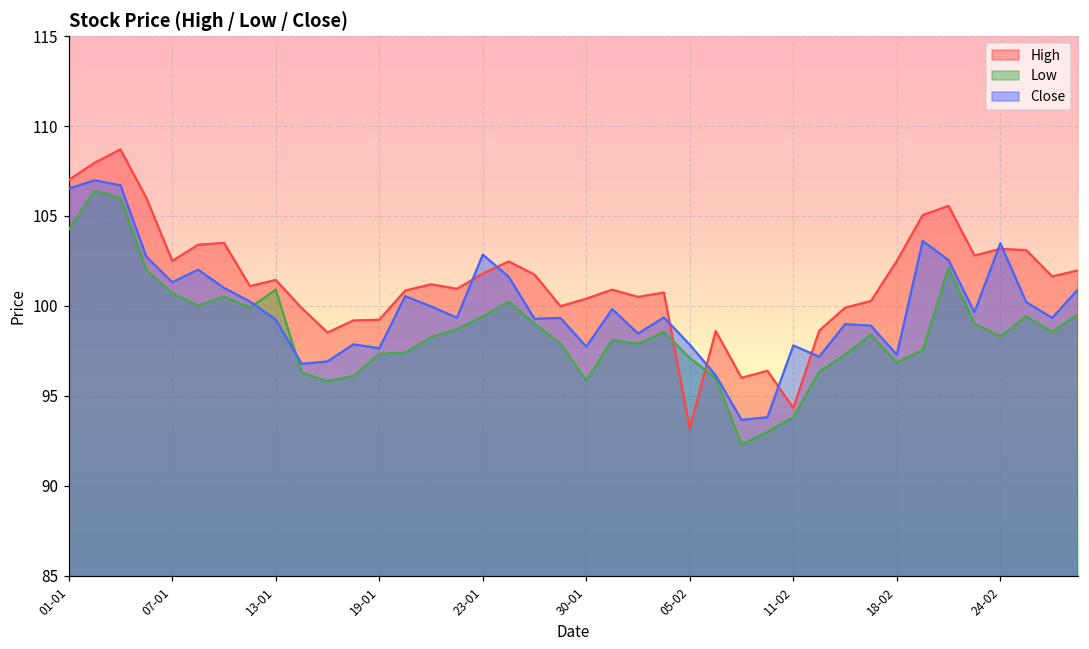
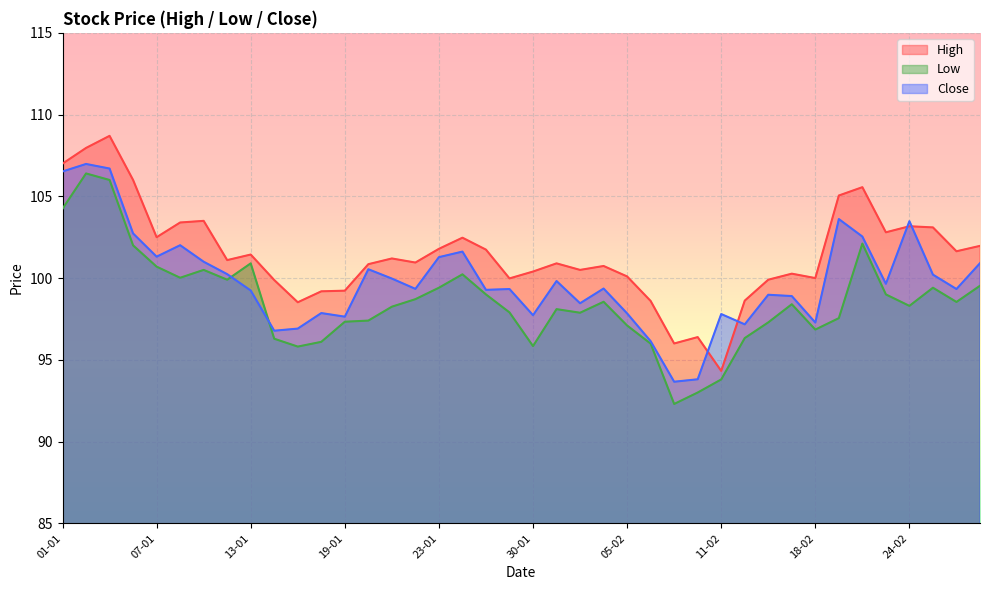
Close, 23-01: 102.9 -> 101.3
High, 05-02: 93.2 -> 100.1
High, 18-02: 102.5 -> 100.0
